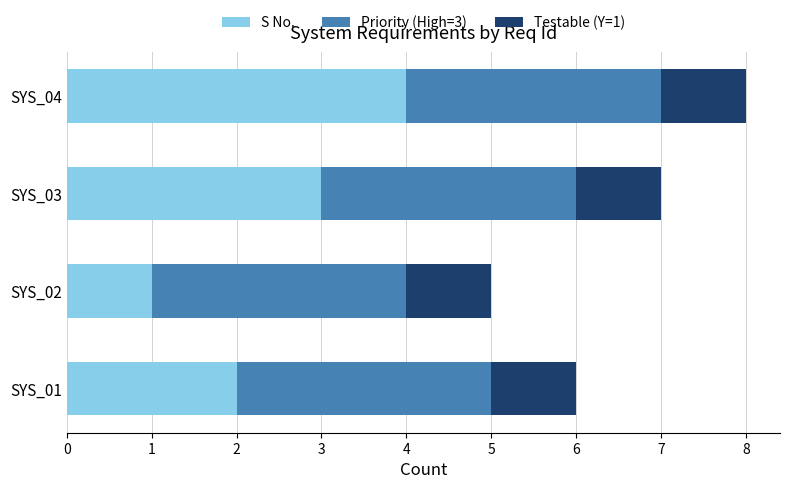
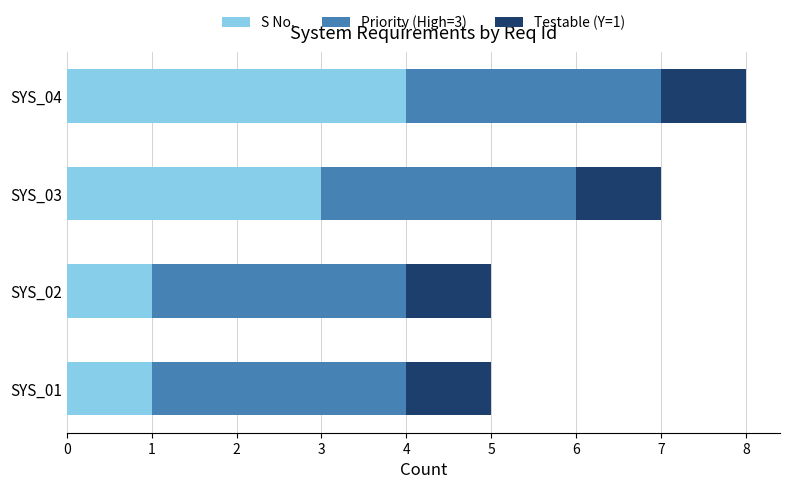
S No., SYS_01: 2 -> 1
